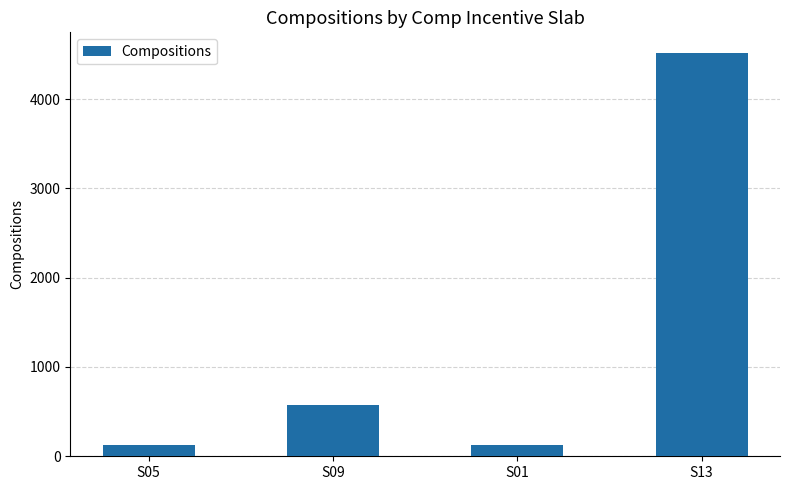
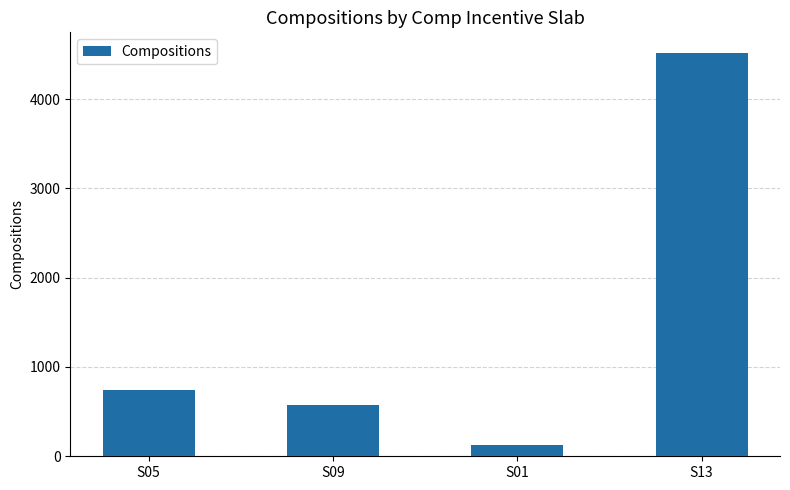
S05: 100 -> 700
